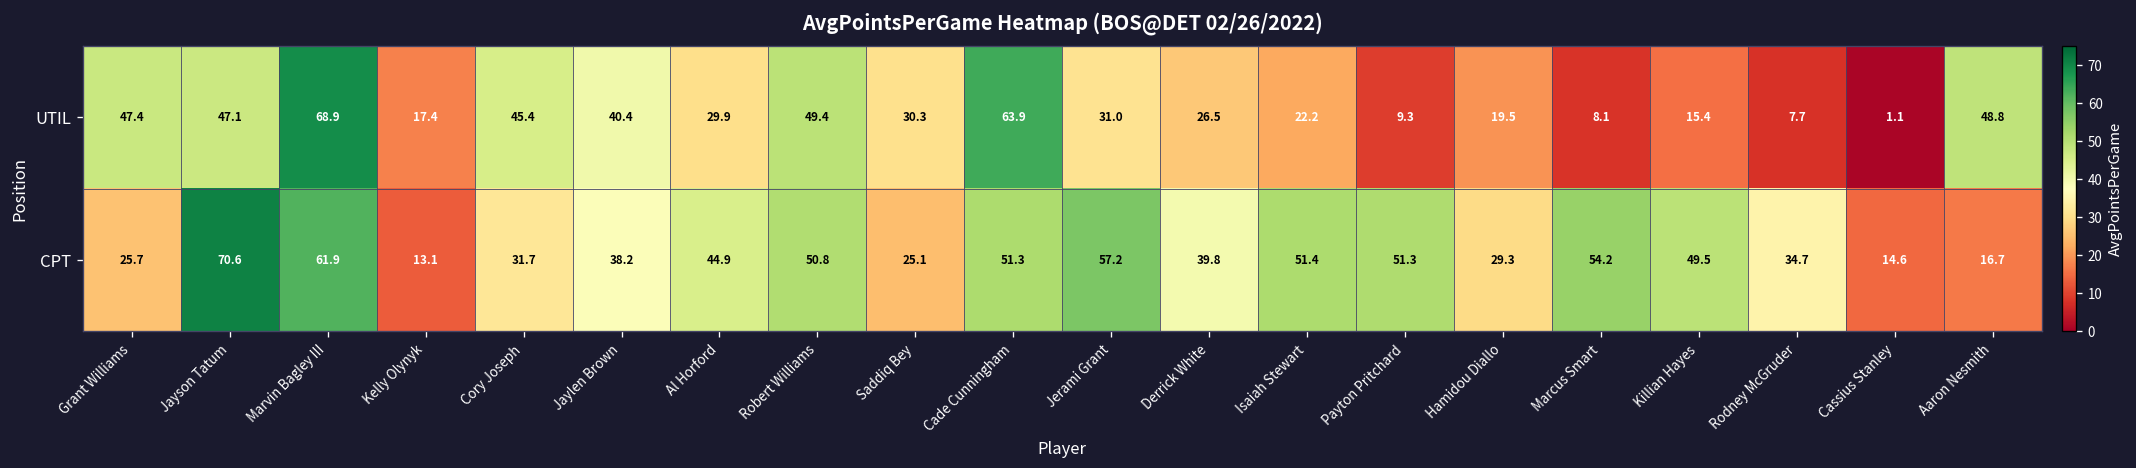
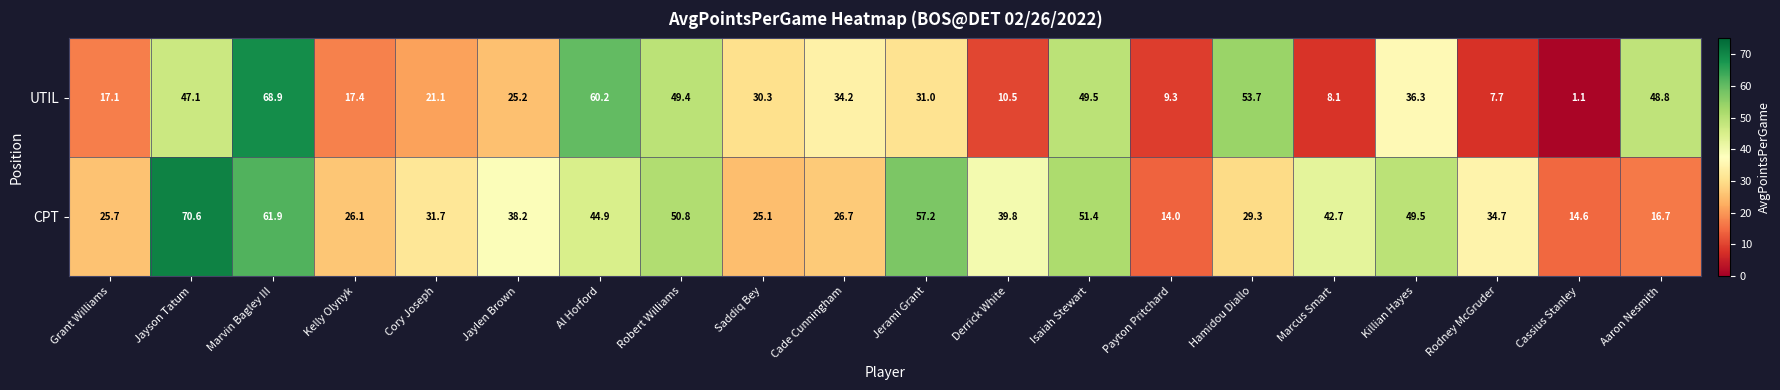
UTIL, Grant Williams: 47.4 -> 17.1
UTIL, Cory Joseph: 45.4 -> 21.1
UTIL, Jaylen Brown: 40.4 -> 25.2
UTIL, Al Horford: 29.9 -> 60.2
UTIL, Cade Cunningham: 63.9 -> 34.2
UTIL, Derrick White: 26.5 -> 10.5
UTIL, Isaiah Stewart: 22.2 -> 49.5
UTIL, Hamidou Diallo: 19.5 -> 53.7
UTIL, Killian Hayes: 15.4 -> 36.3
CPT, Kelly Olynyk: 13.1 -> 26.1
CPT, Cade Cunningham: 51.3 -> 26.7
CPT, Payton Pritchard: 51.3 -> 14.0
CPT, Marcus Smart: 54.2 -> 42.7
